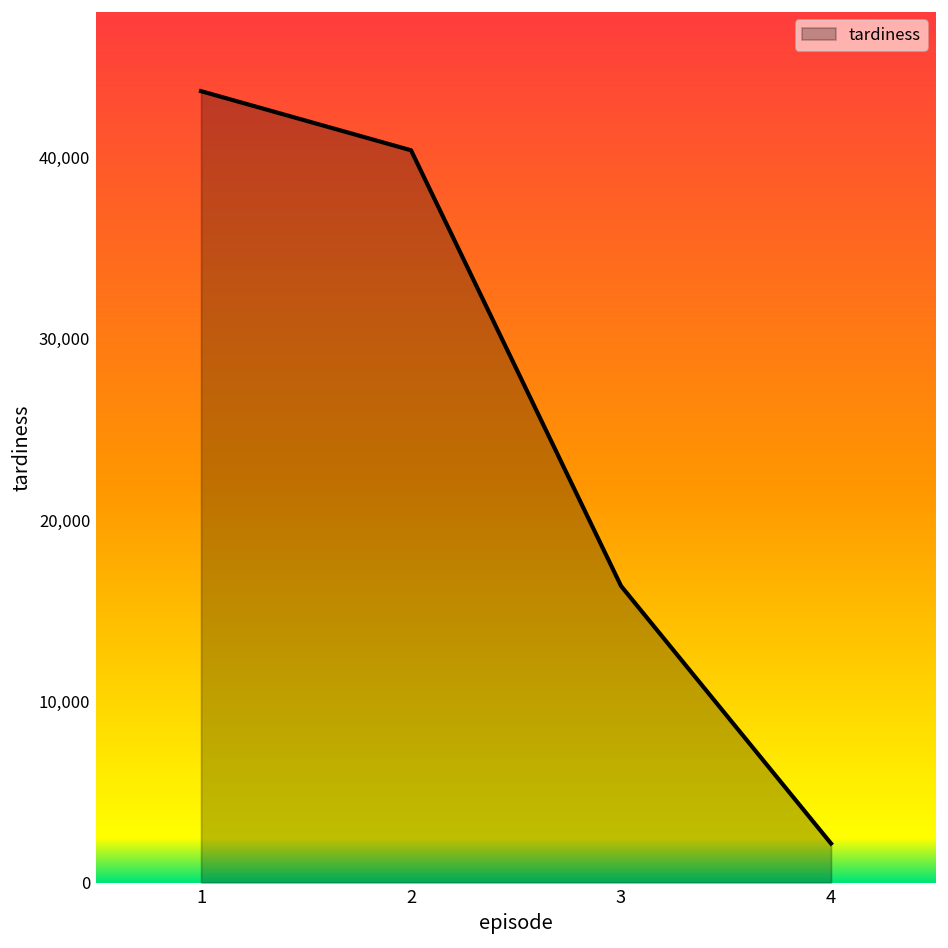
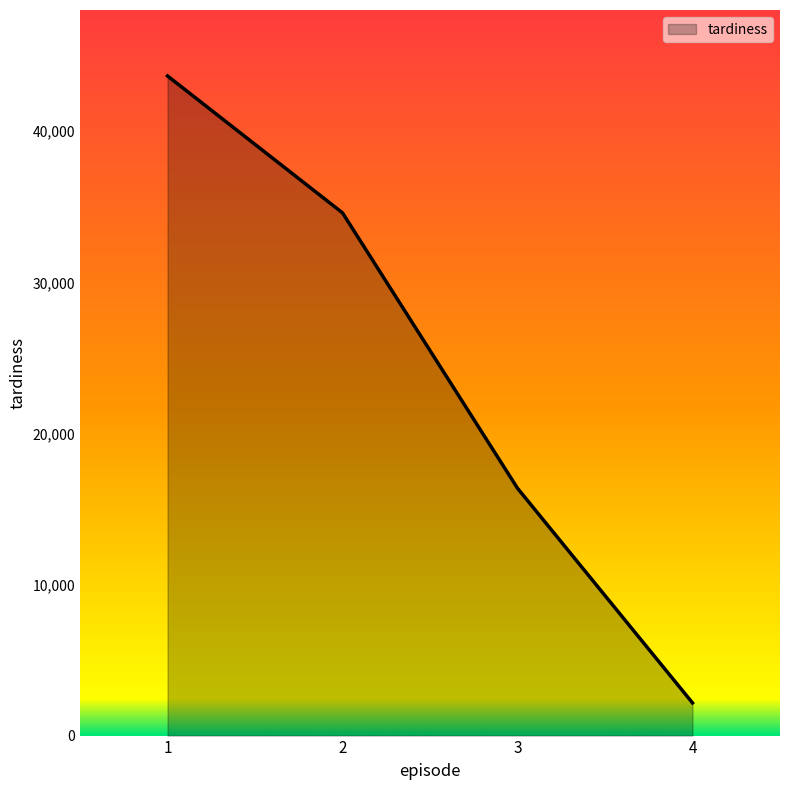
2: 40,400 -> 34,600
